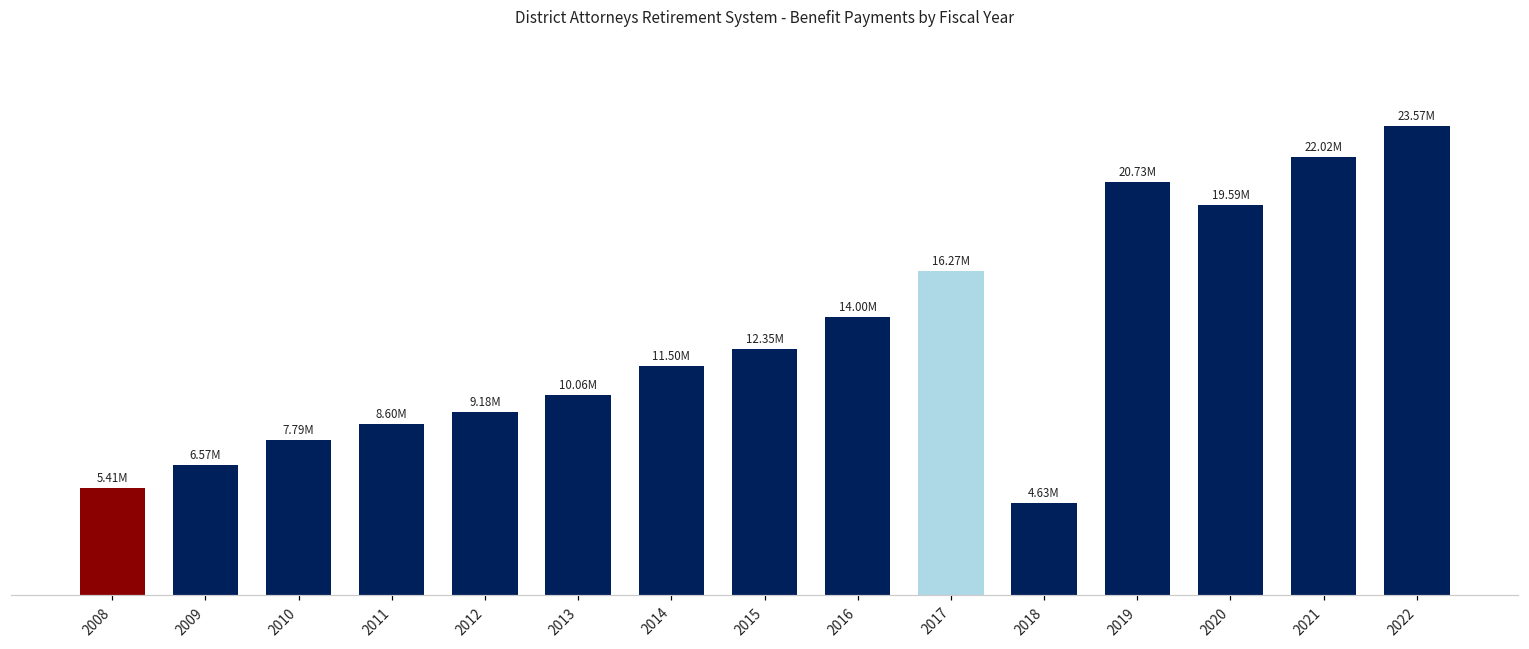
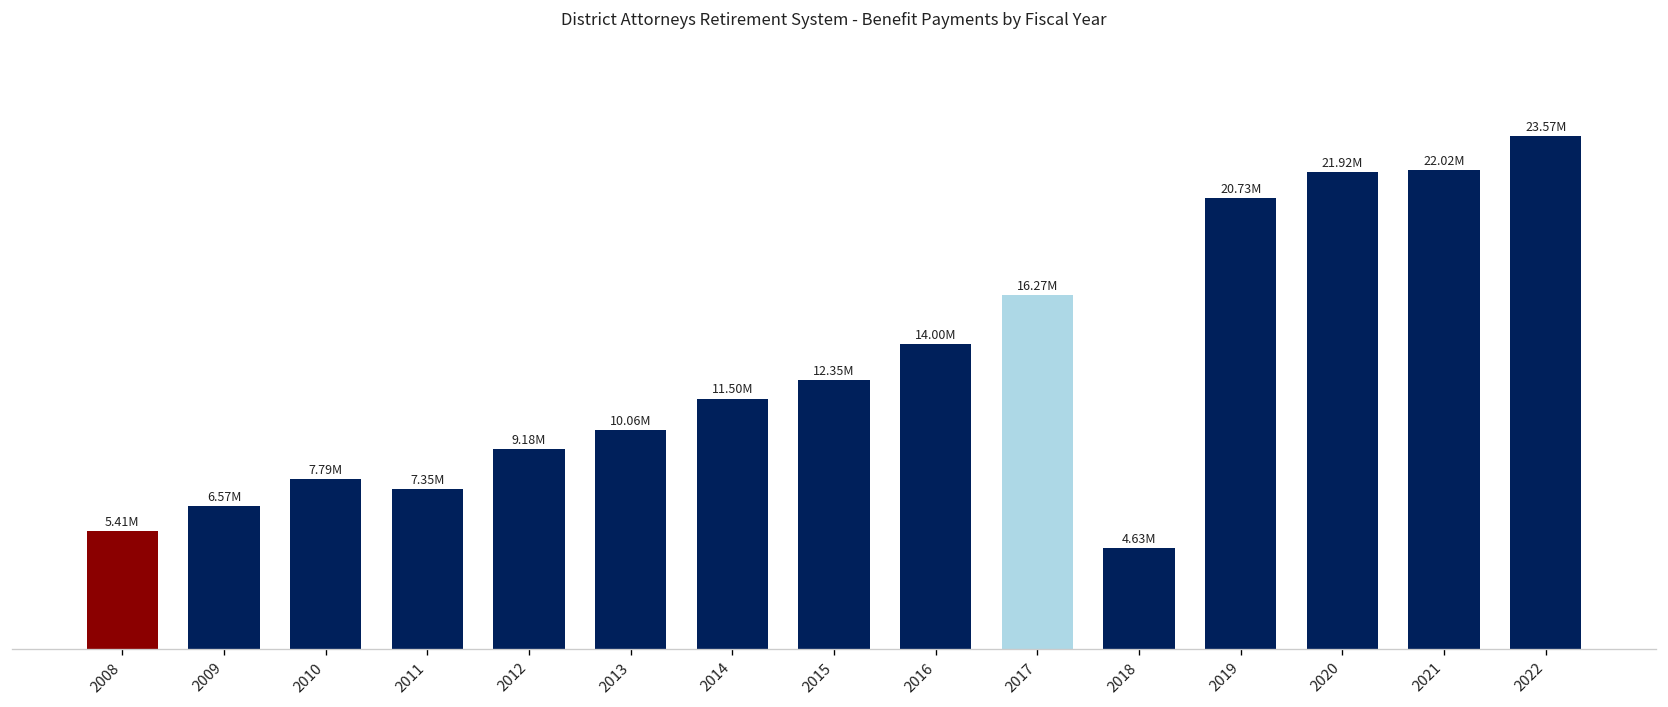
2011: 8.60M -> 7.35M
2020: 19.59M -> 21.92M
